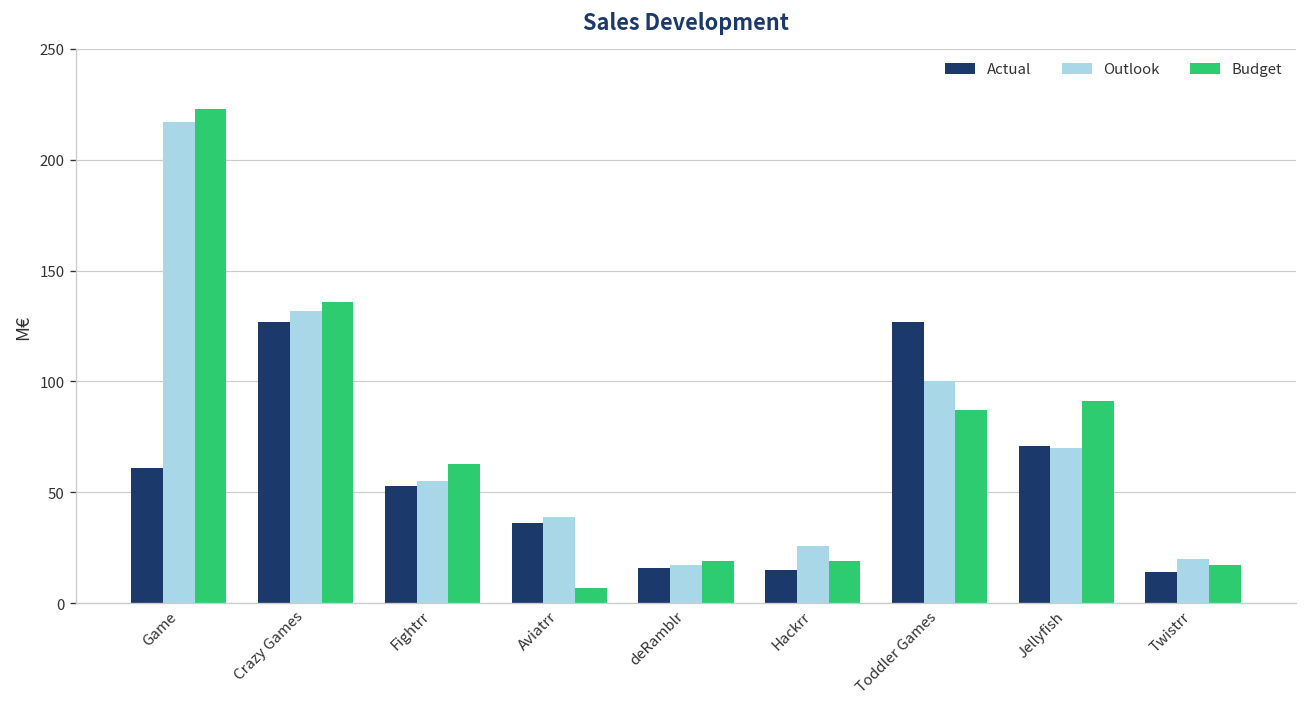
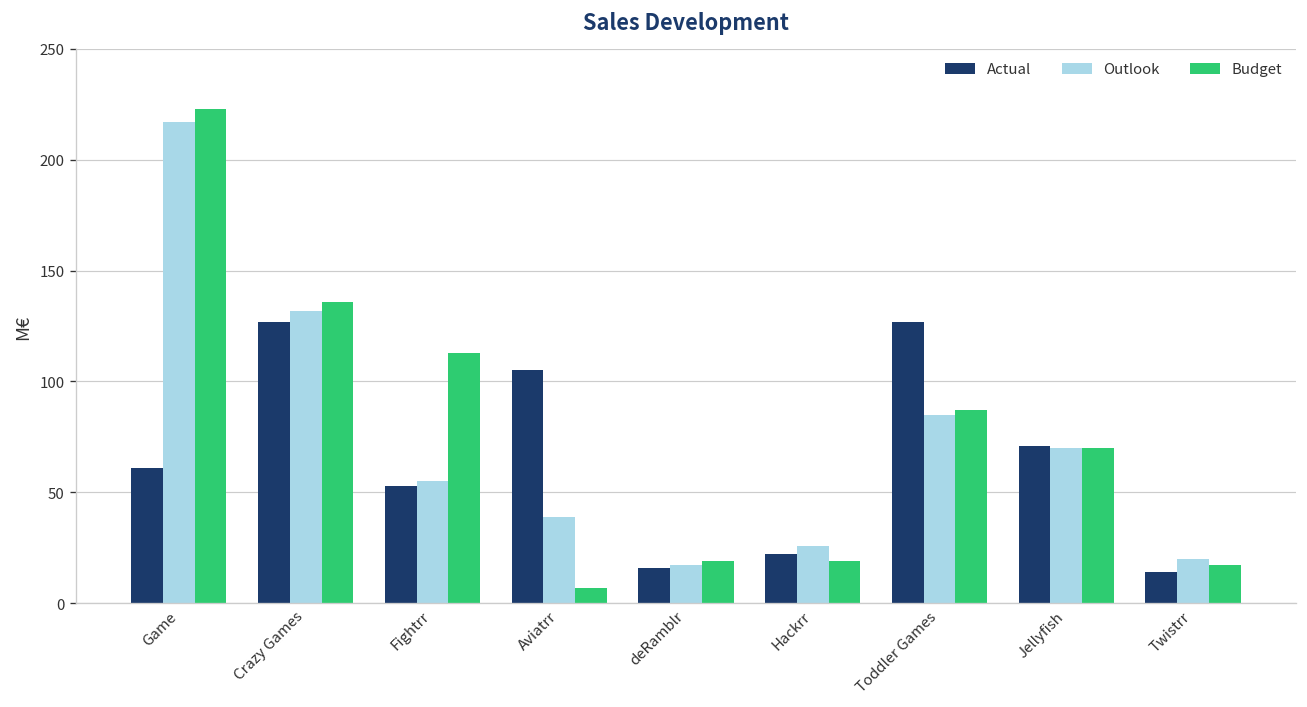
Budget, Fightrr: 63 -> 113
Actual, Aviatrr: 36 -> 105
Actual, Hackrr: 15 -> 22
Outlook, Toddler Games: 100 -> 85
Budget, Jellyfish: 91 -> 70
